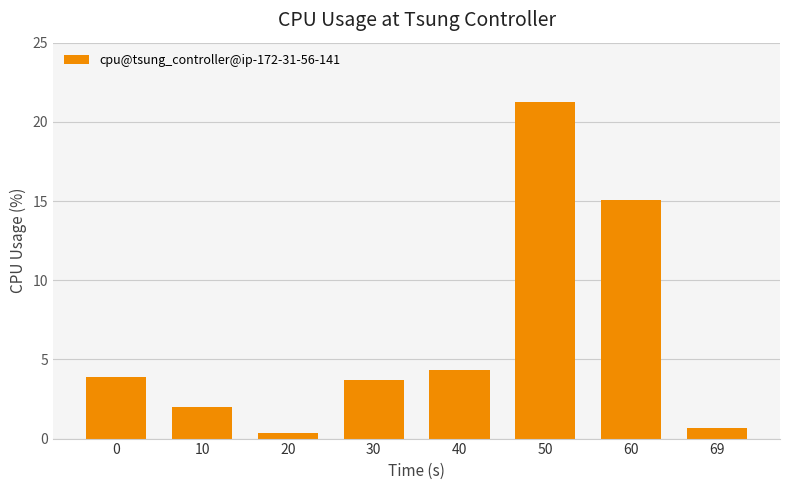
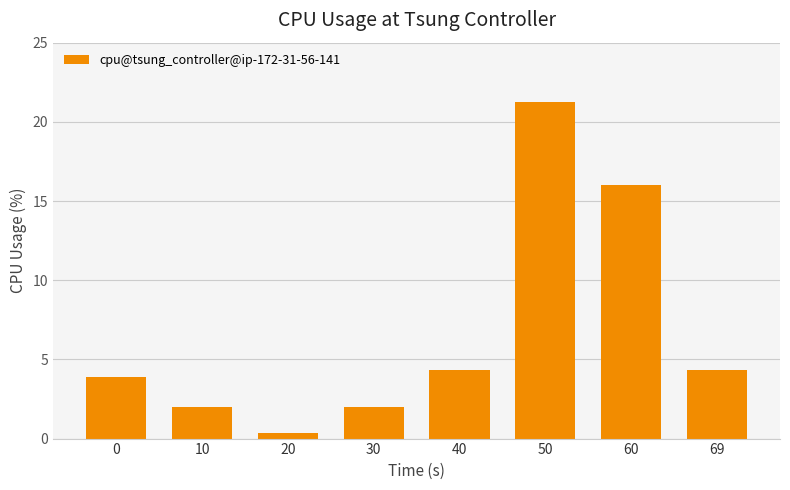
30: 3.7 -> 2.0
60: 15.1 -> 16.0
69: 0.7 -> 4.3
